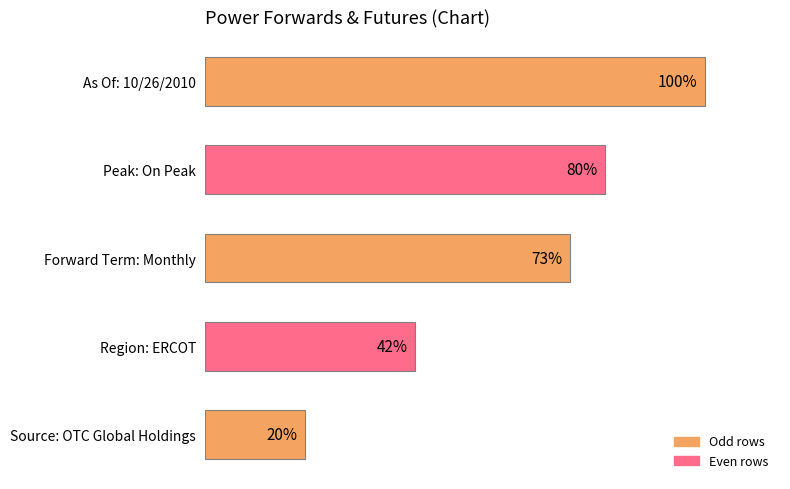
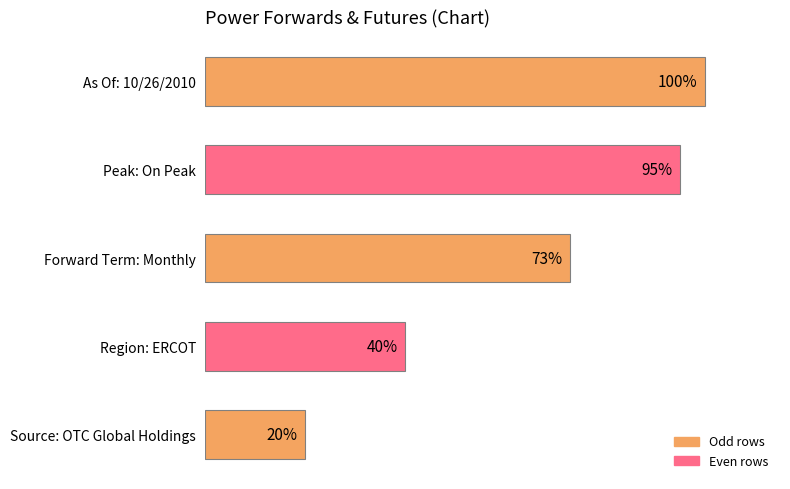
Peak: On Peak: 80% -> 95%
Region: ERCOT: 42% -> 40%
